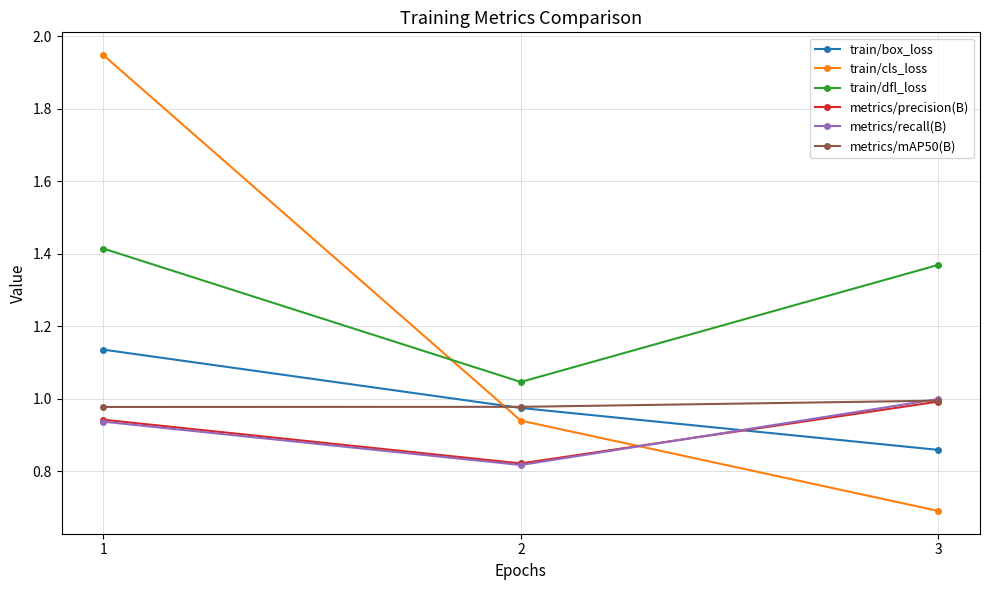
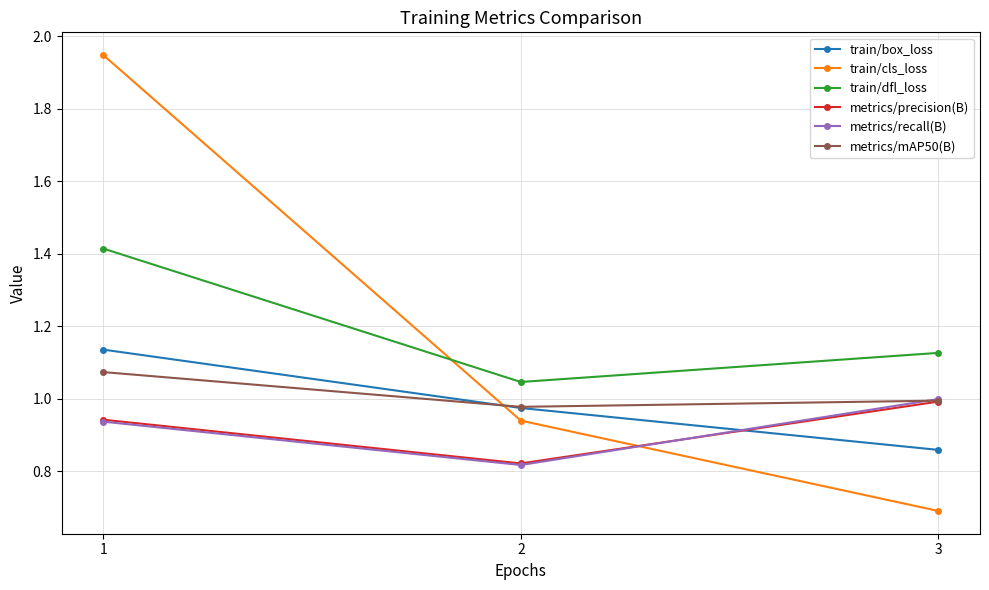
metrics/mAP50(B), 1: 0.98 -> 1.07
train/dfl_loss, 3: 1.37 -> 1.13
